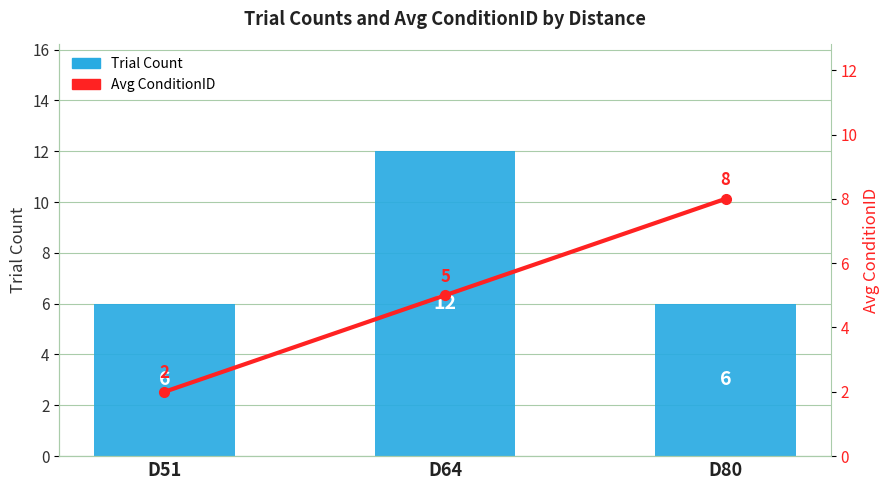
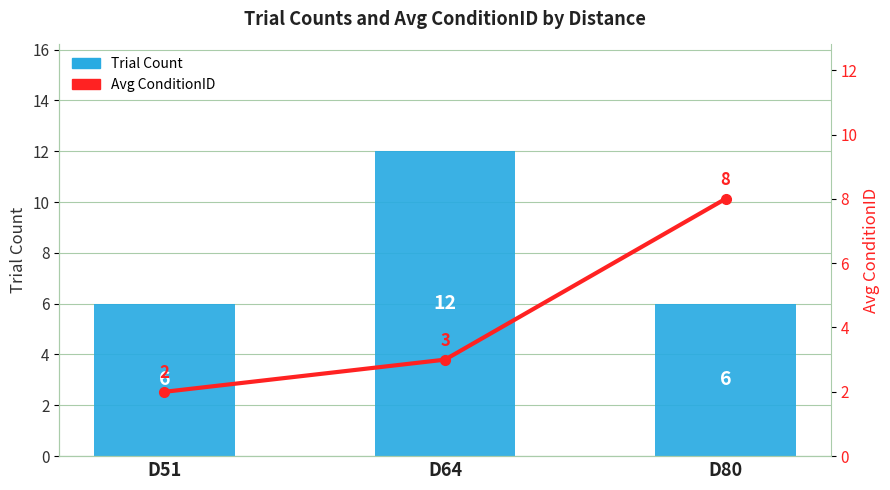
Avg ConditionID, D64: 5 -> 3
